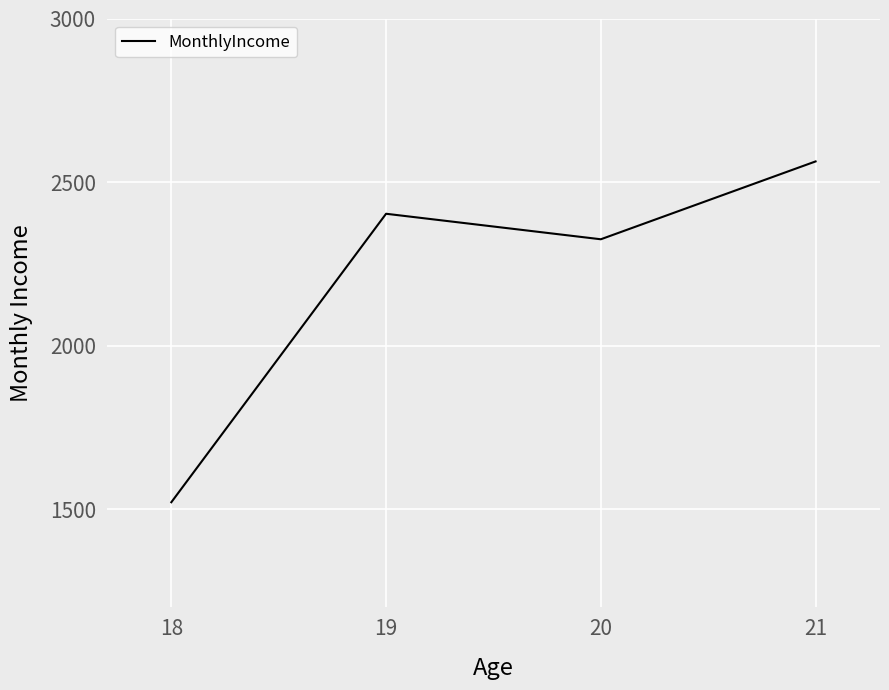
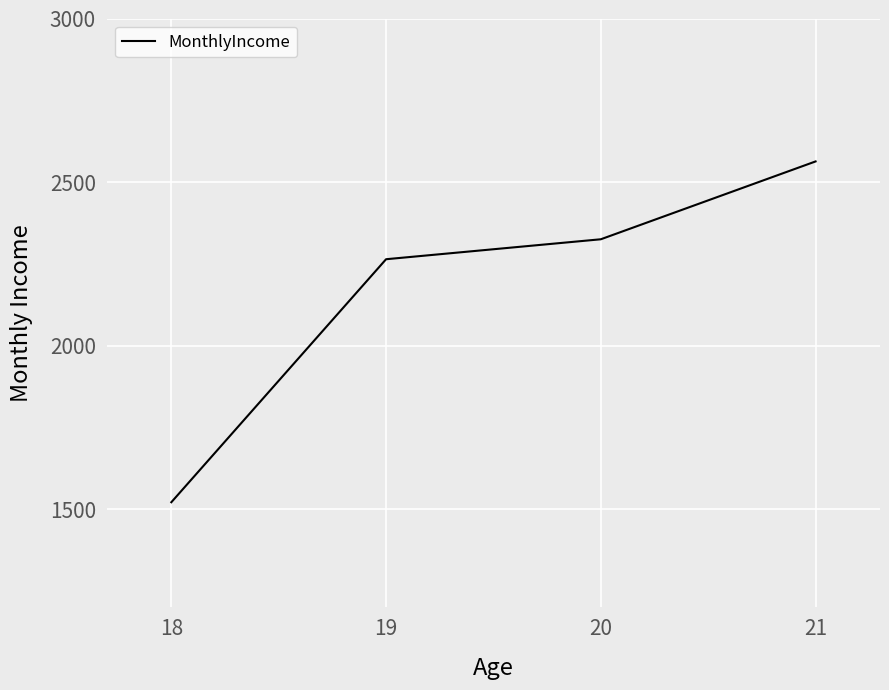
19: 2400 -> 2260
